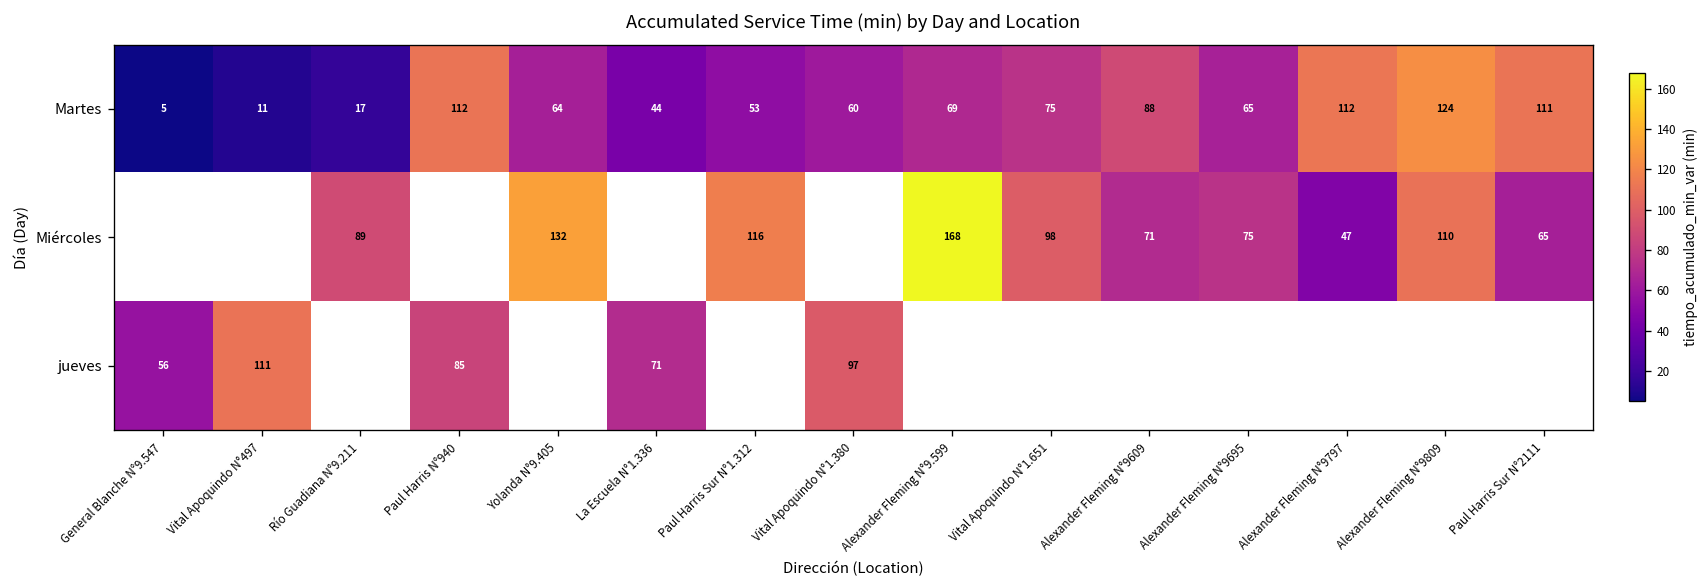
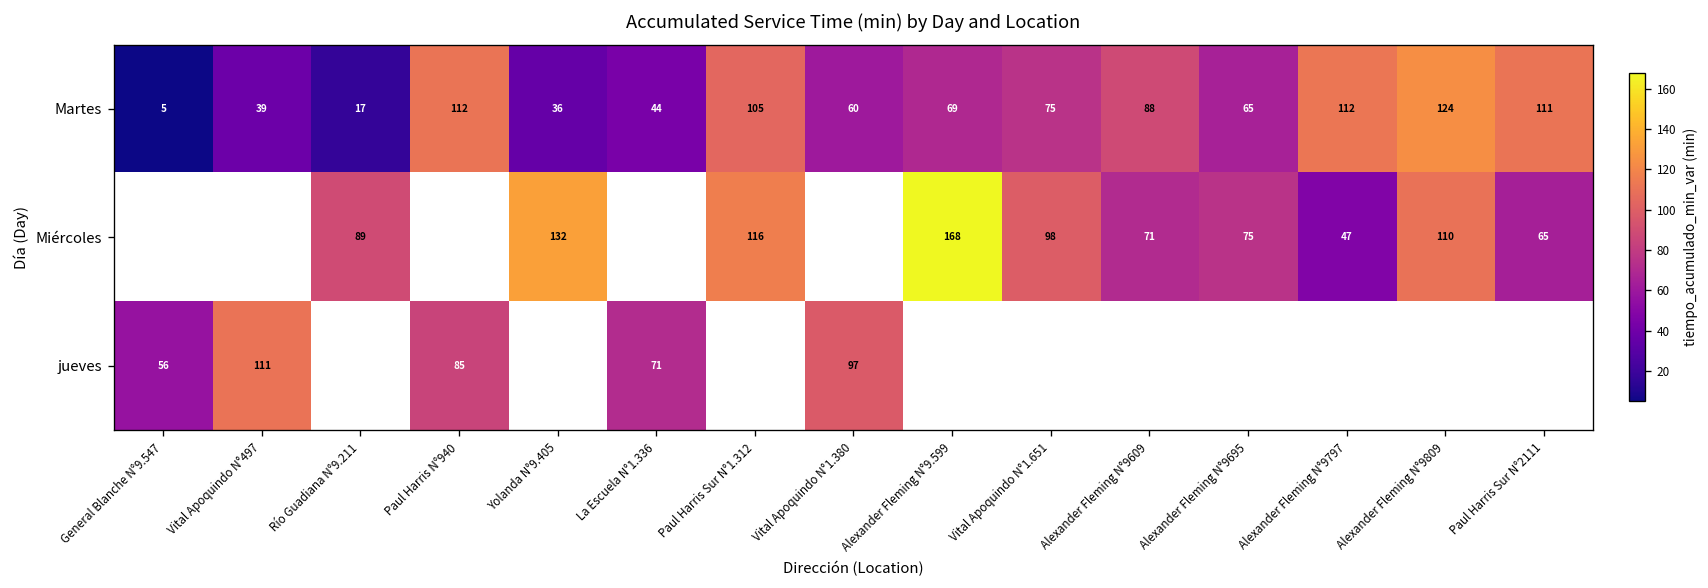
Martes, Vital Apoquindo N°497: 11 -> 39
Martes, Yolanda N°9.405: 64 -> 36
Martes, Paul Harris Sur N°1.312: 53 -> 105
